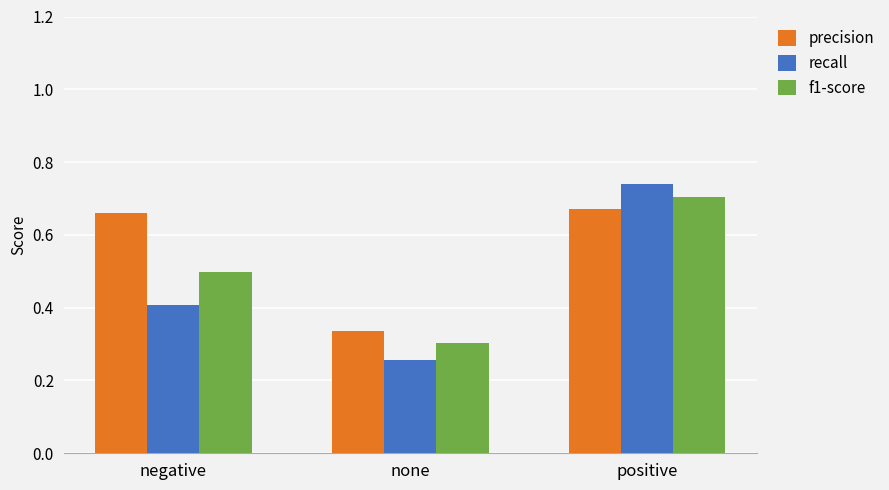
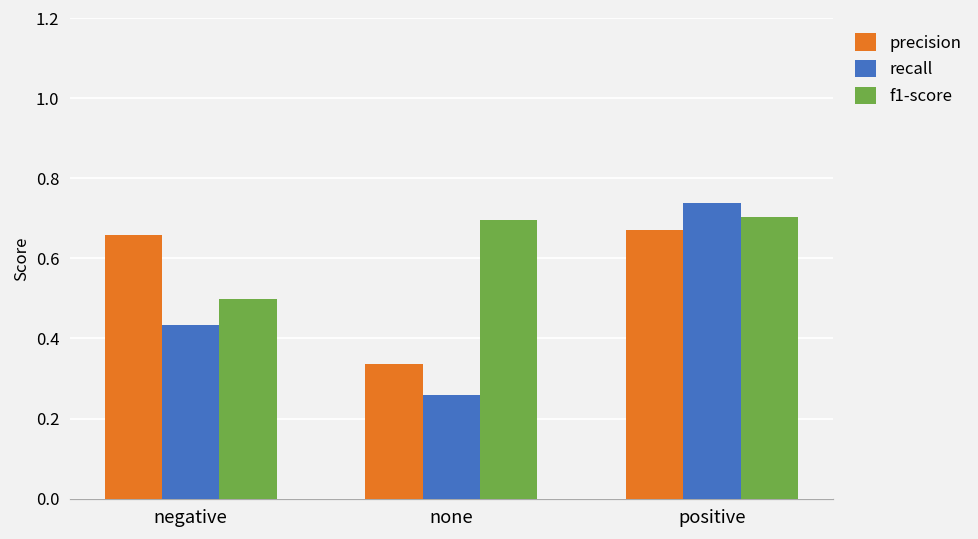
recall, negative: 0.41 -> 0.43
f1-score, none: 0.30 -> 0.70
